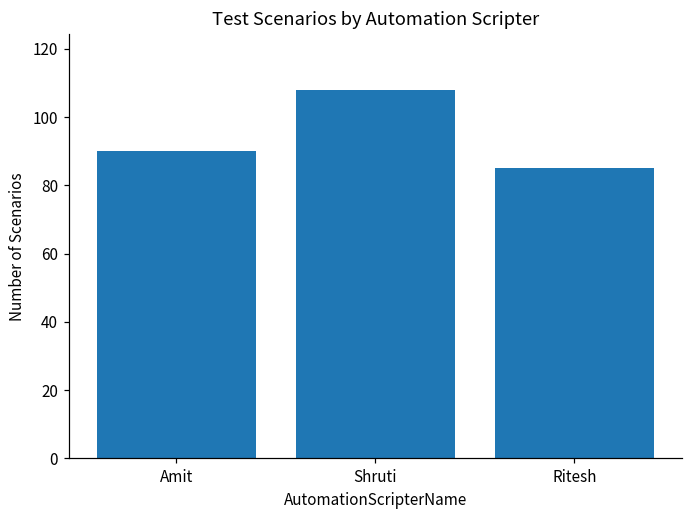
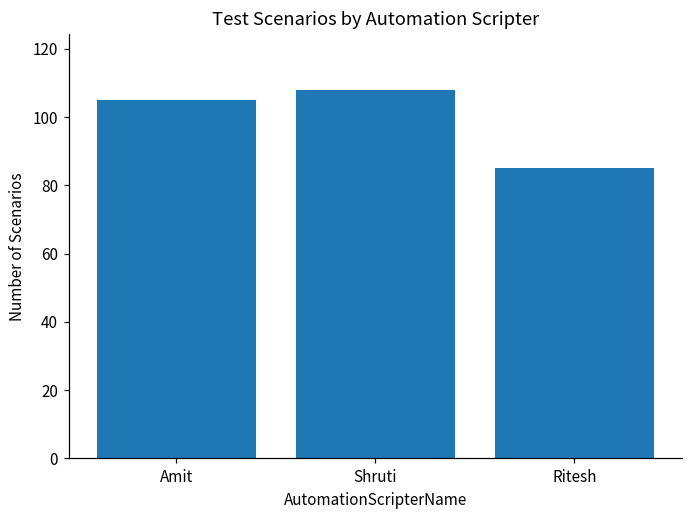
Amit: 90 -> 105
